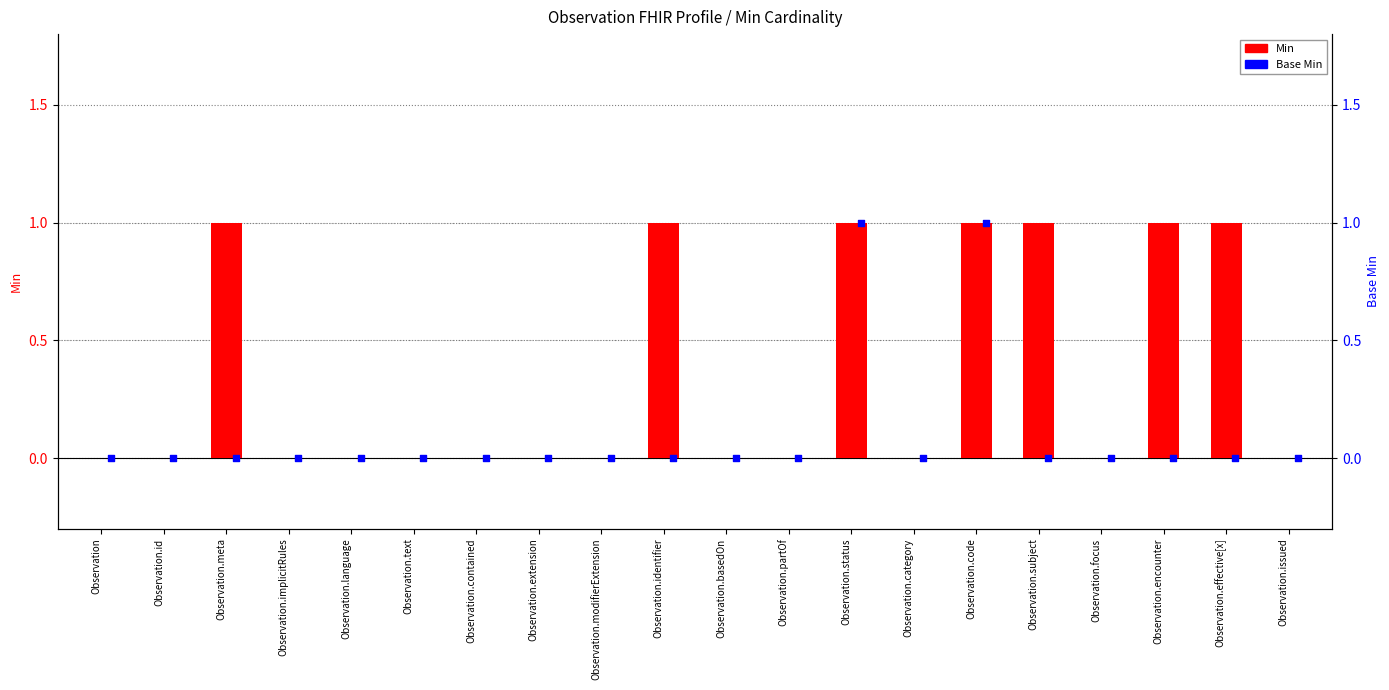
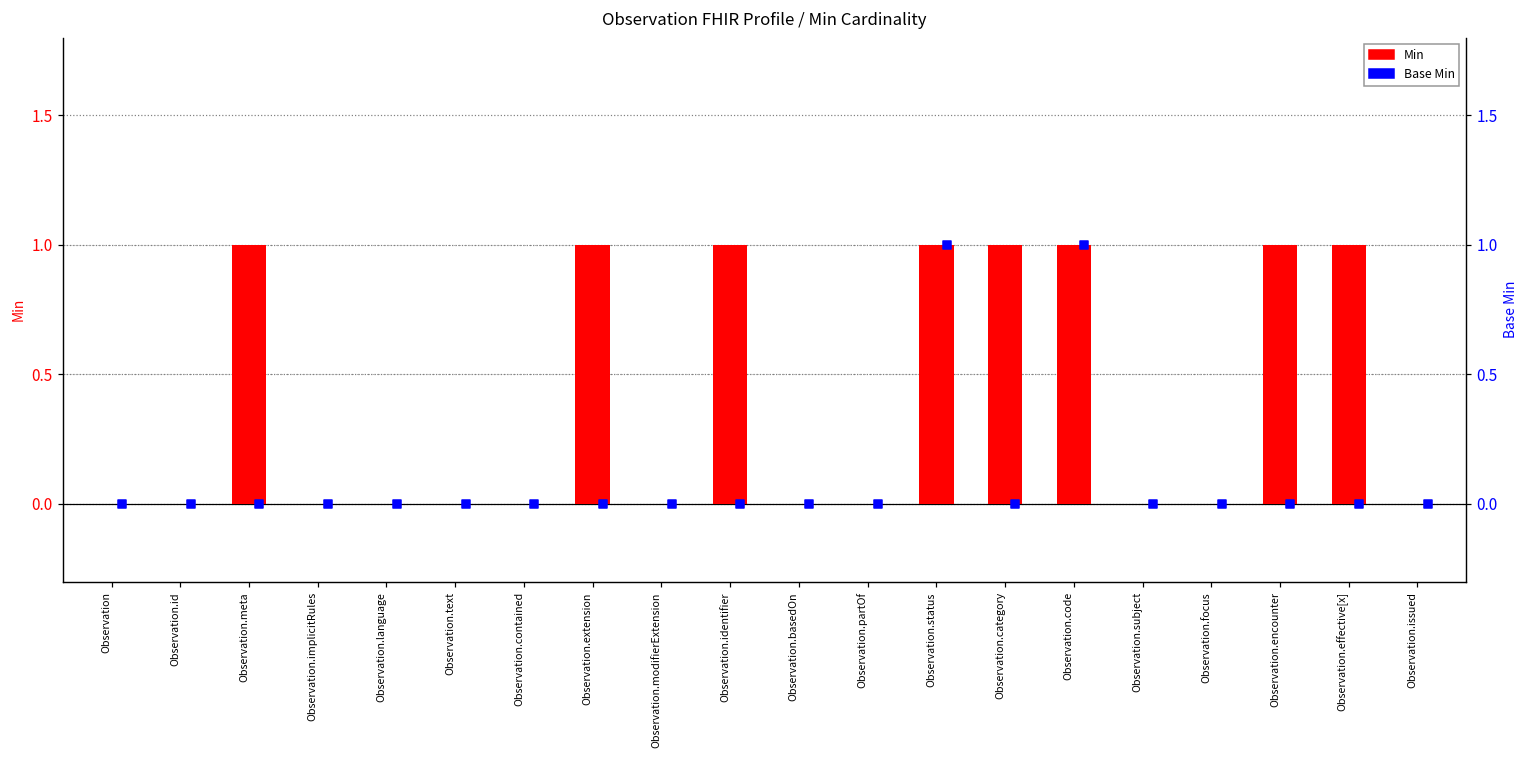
Min, Observation.extension: 0 -> 1
Min, Observation.category: 0 -> 1
Min, Observation.subject: 1 -> 0
